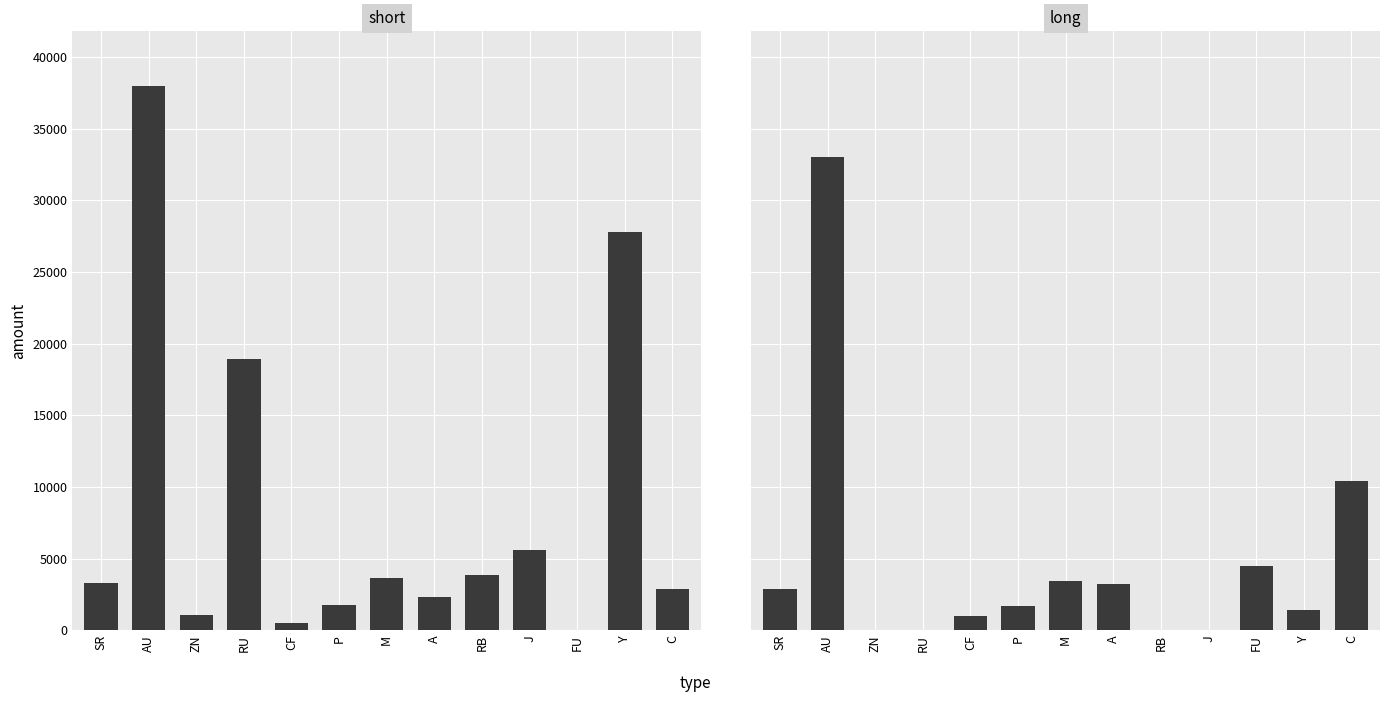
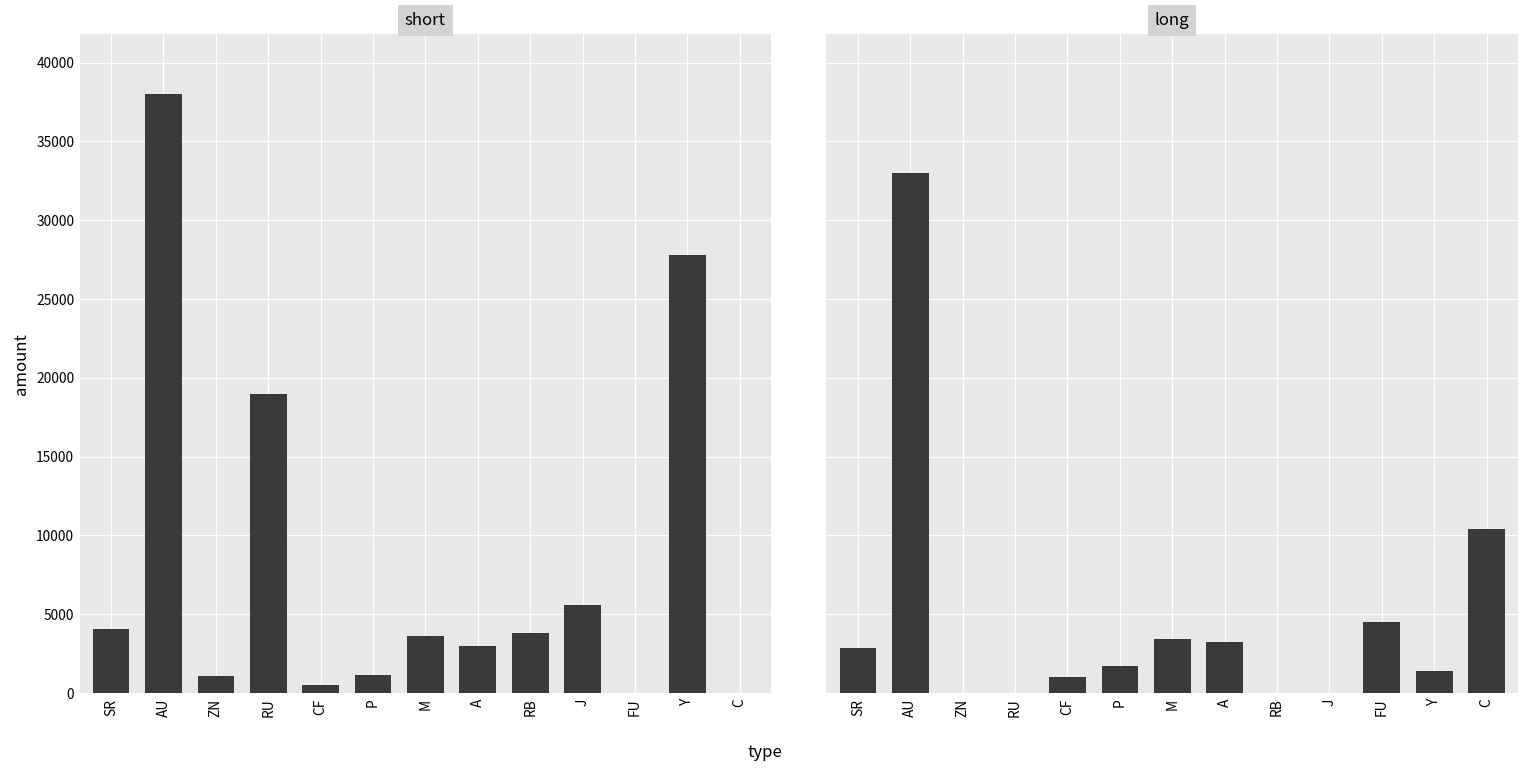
short, SR: 3300 -> 4000
short, P: 1700 -> 1100
short, A: 2300 -> 3000
short, C: 2900 -> 0
